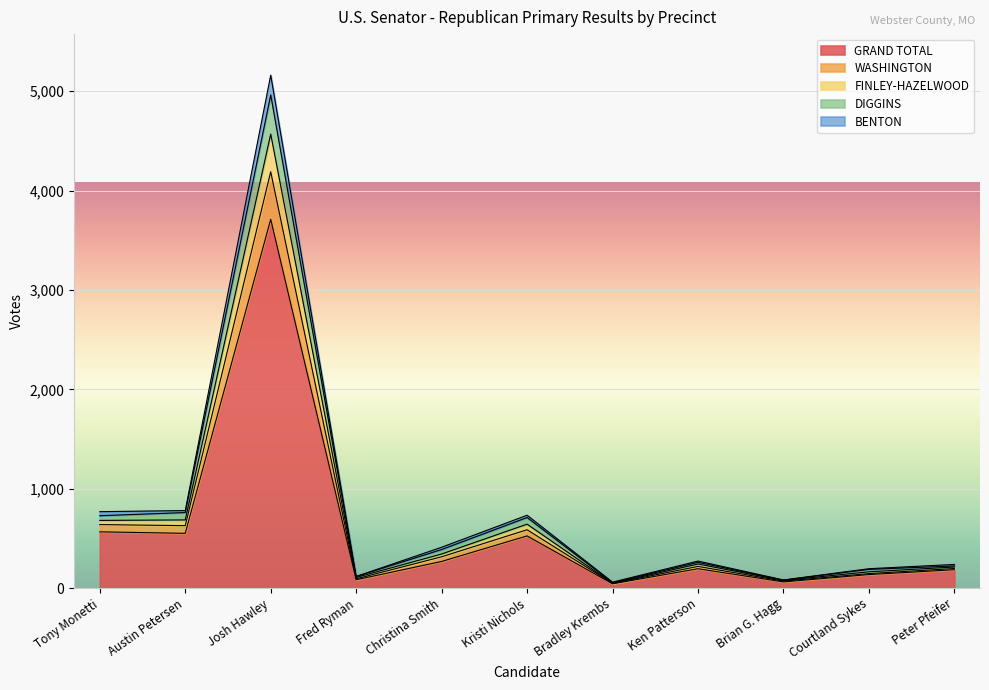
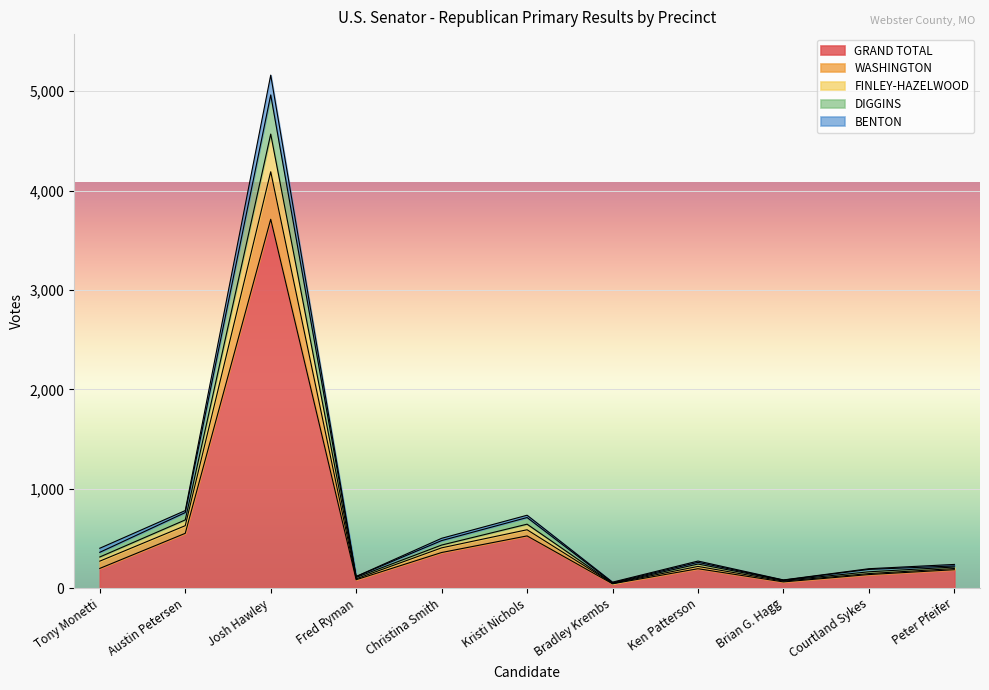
GRAND TOTAL, Tony Monetti: 600 -> 200
GRAND TOTAL, Christina Smith: 300 -> 400
